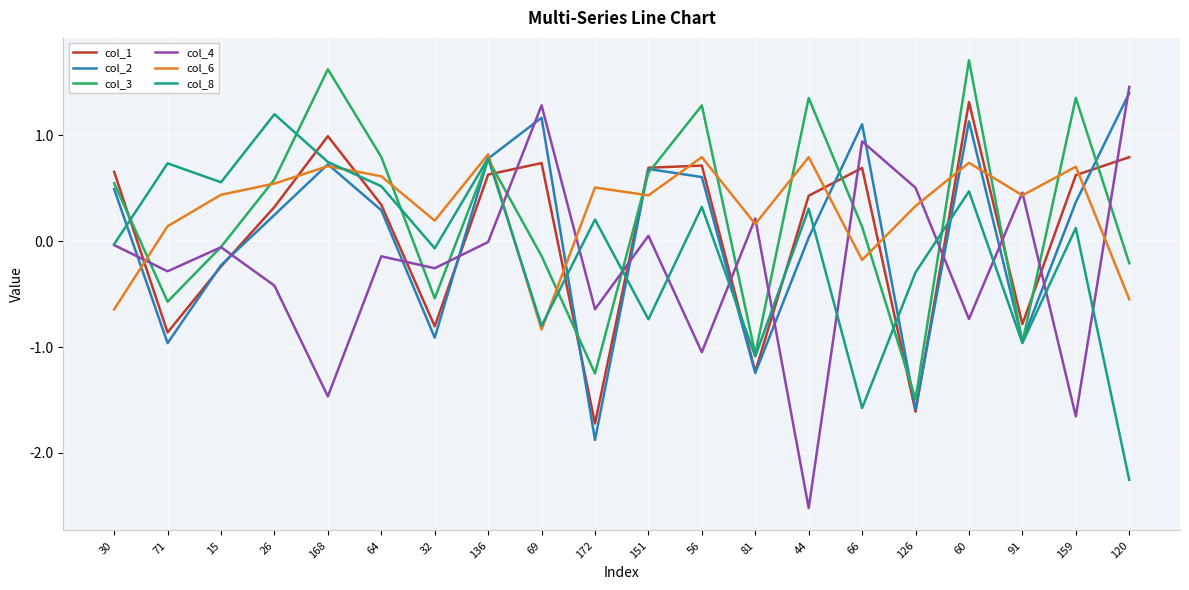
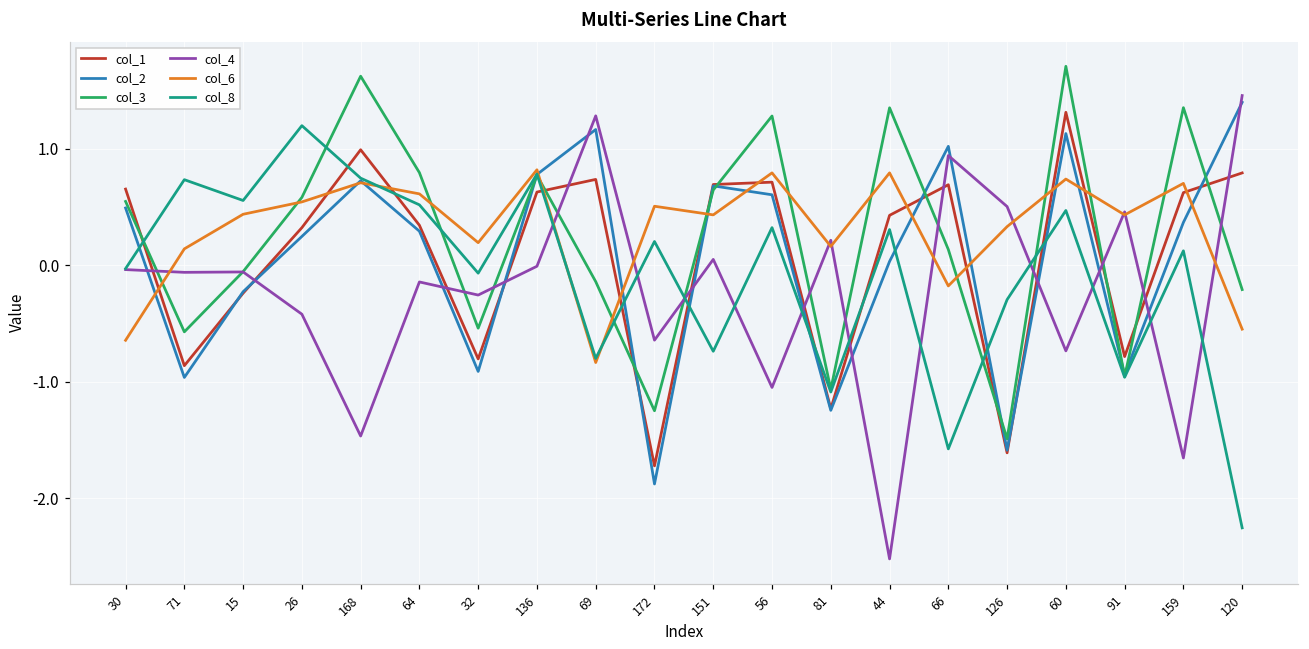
col_4, 71: -0.29 -> -0.06
col_2, 66: 1.10 -> 1.02
